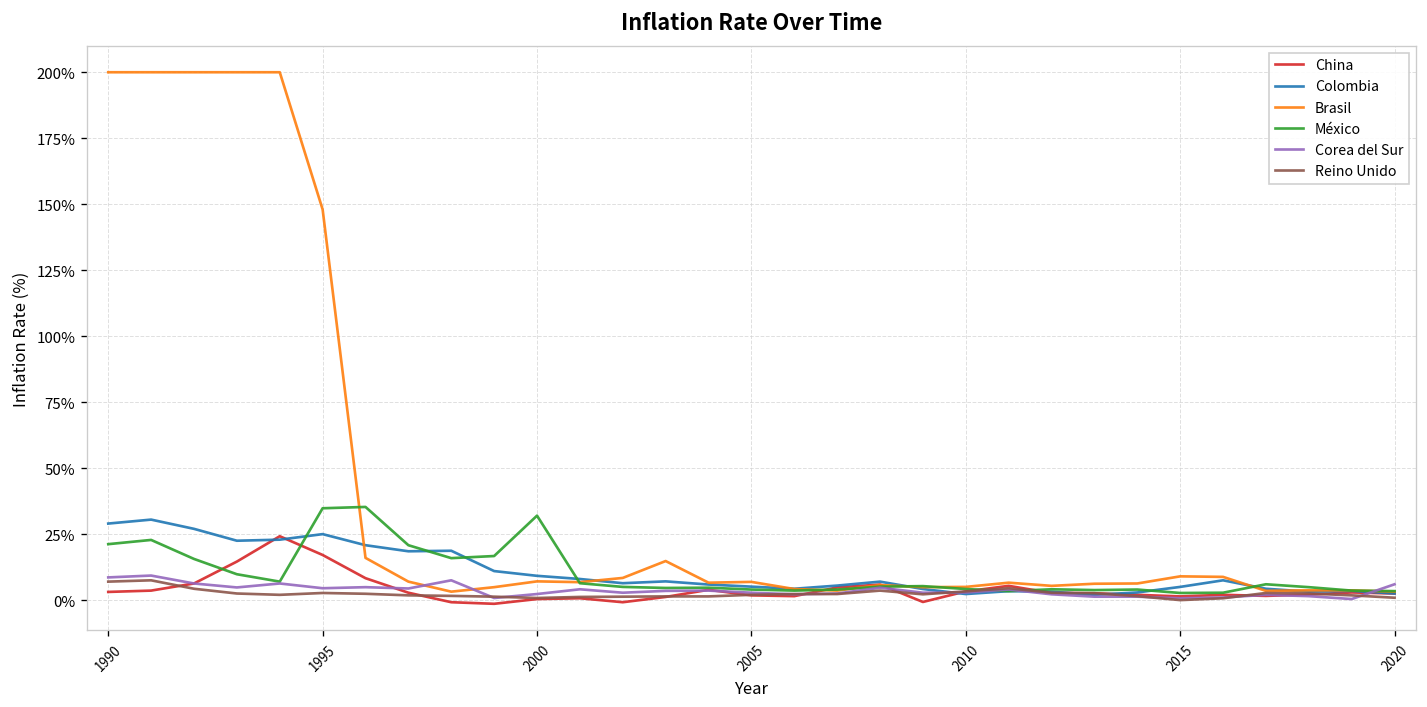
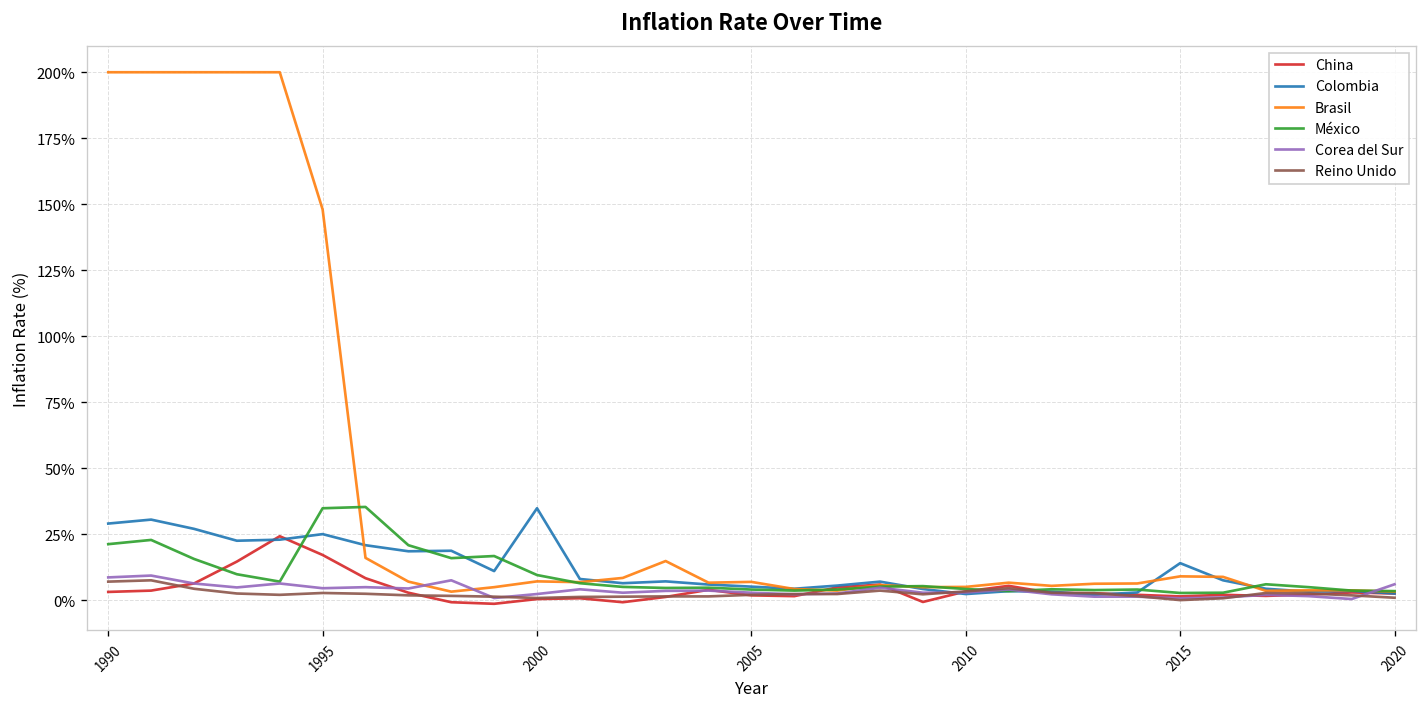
Colombia, 2000: 9% -> 35%
México, 2000: 32% -> 10%
Colombia, 2015: 5% -> 14%
